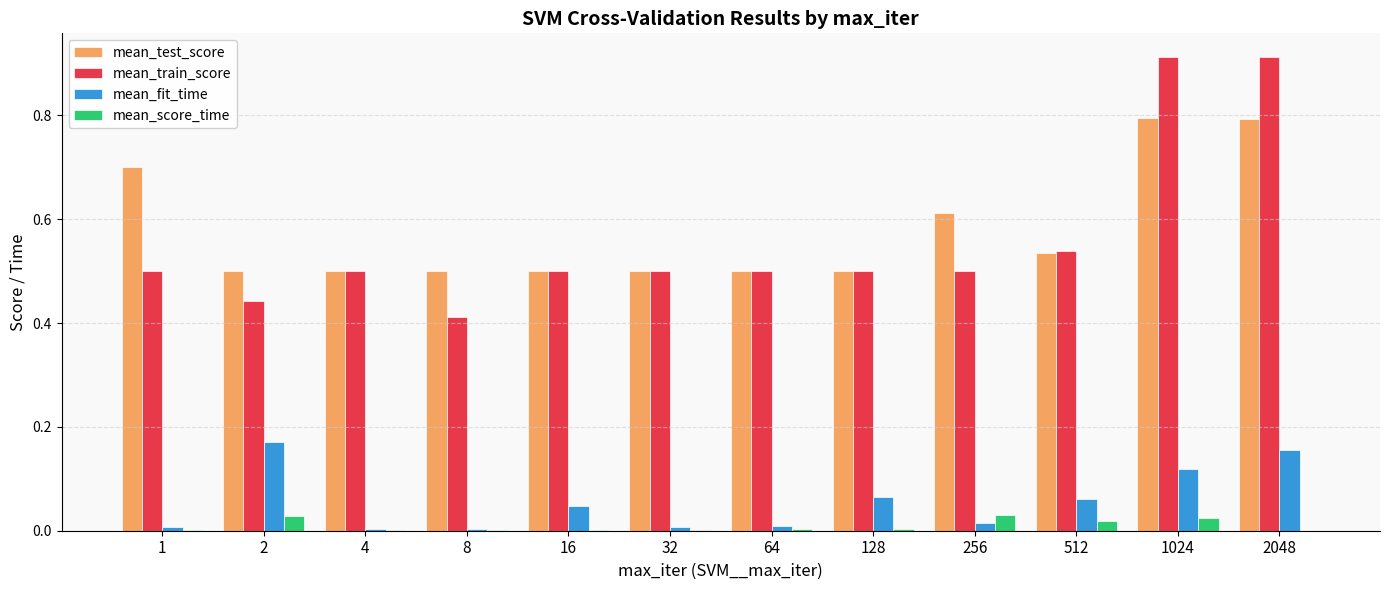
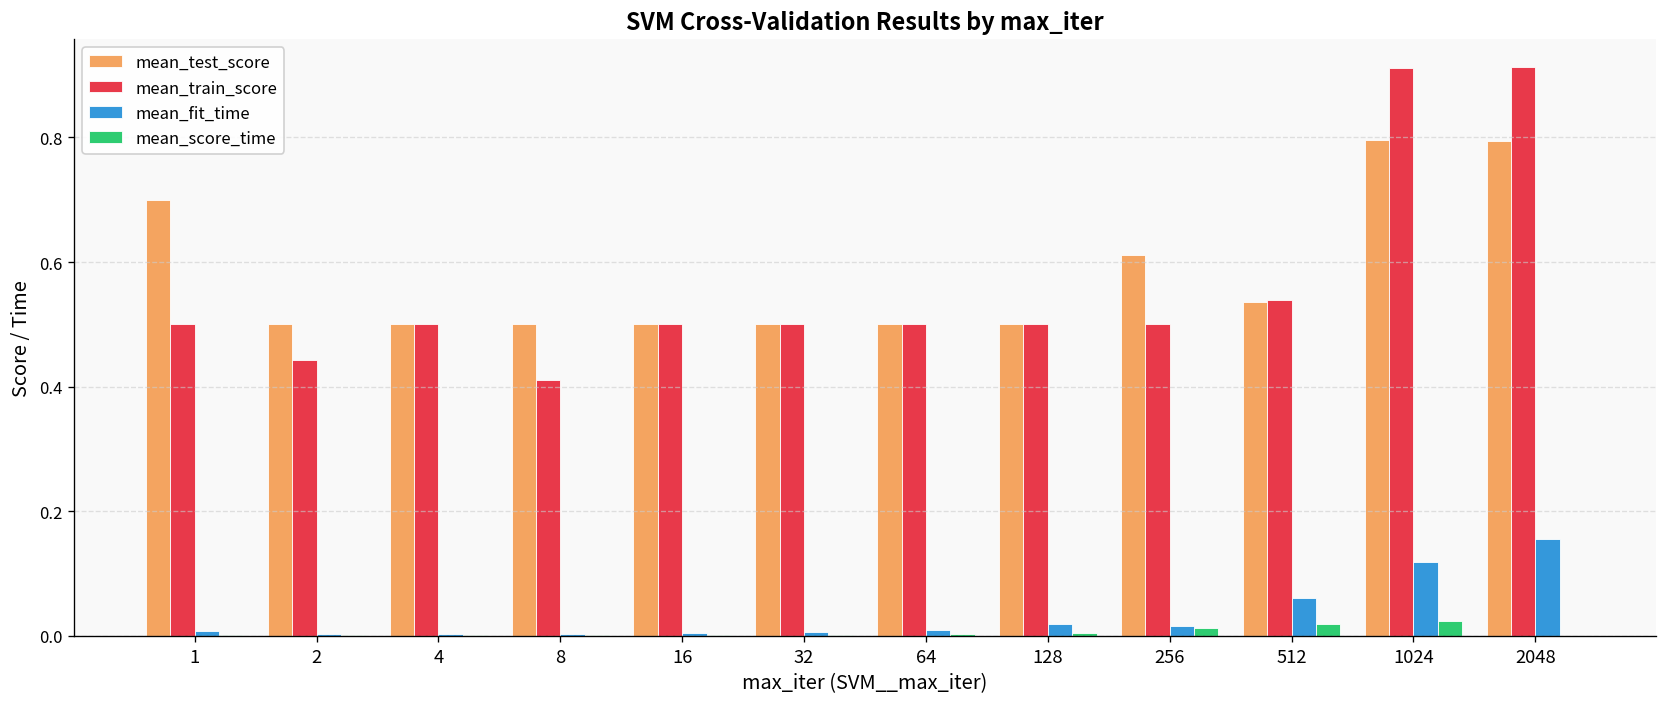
mean_fit_time, 2: 0.17 -> 0.00
mean_score_time, 2: 0.03 -> 0.00
mean_fit_time, 16: 0.05 -> 0.00
mean_fit_time, 128: 0.07 -> 0.02
mean_score_time, 256: 0.03 -> 0.01
